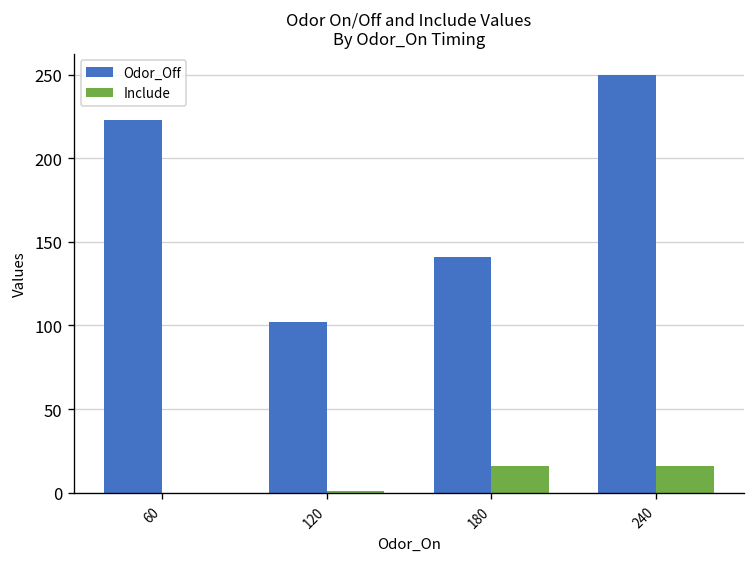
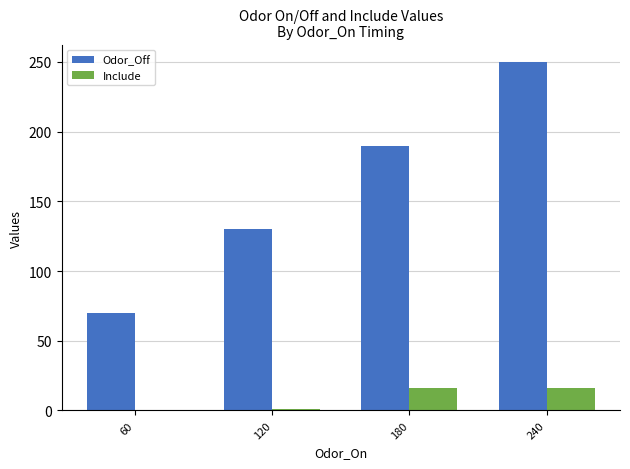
Odor_Off, 60: 223 -> 70
Odor_Off, 120: 102 -> 130
Odor_Off, 180: 141 -> 190
